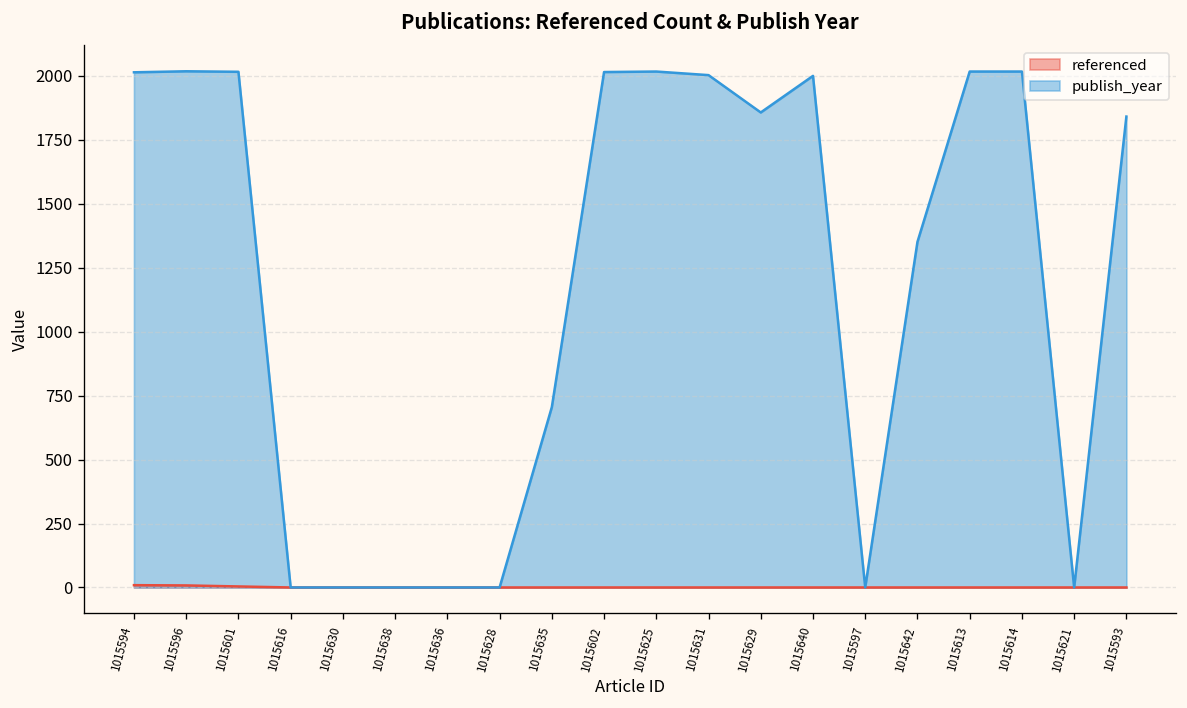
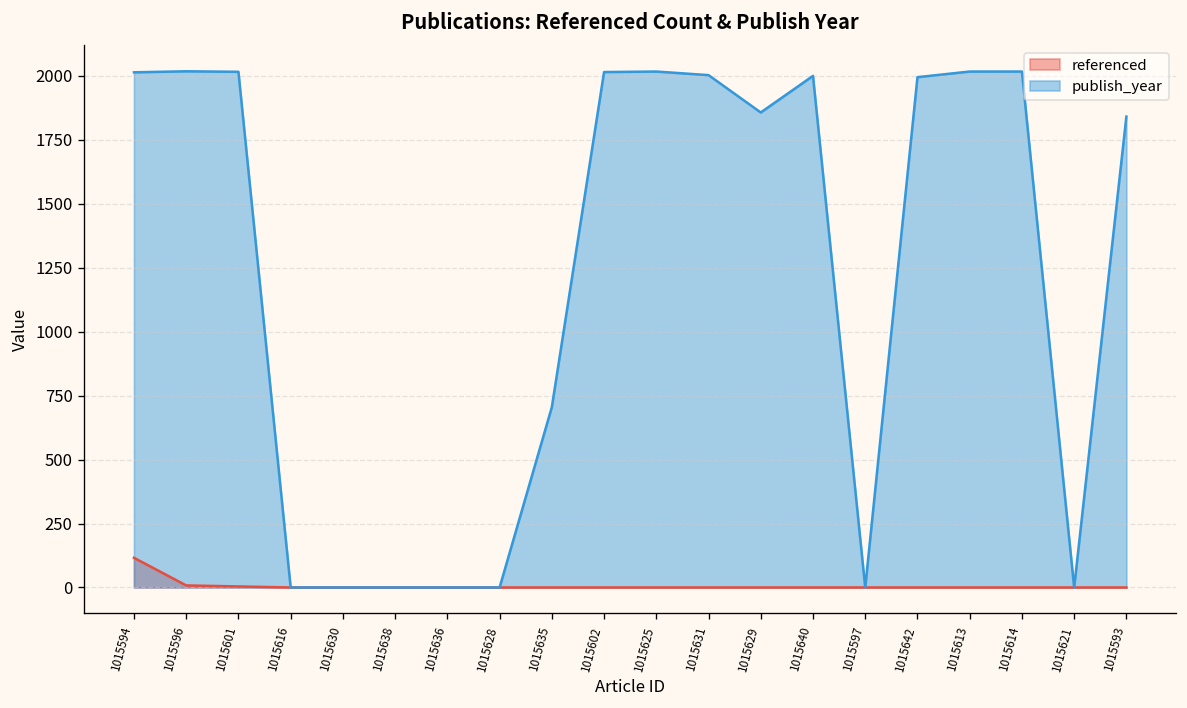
referenced, 1015594: 10 -> 120
publish_year, 1015642: 1350 -> 2000
